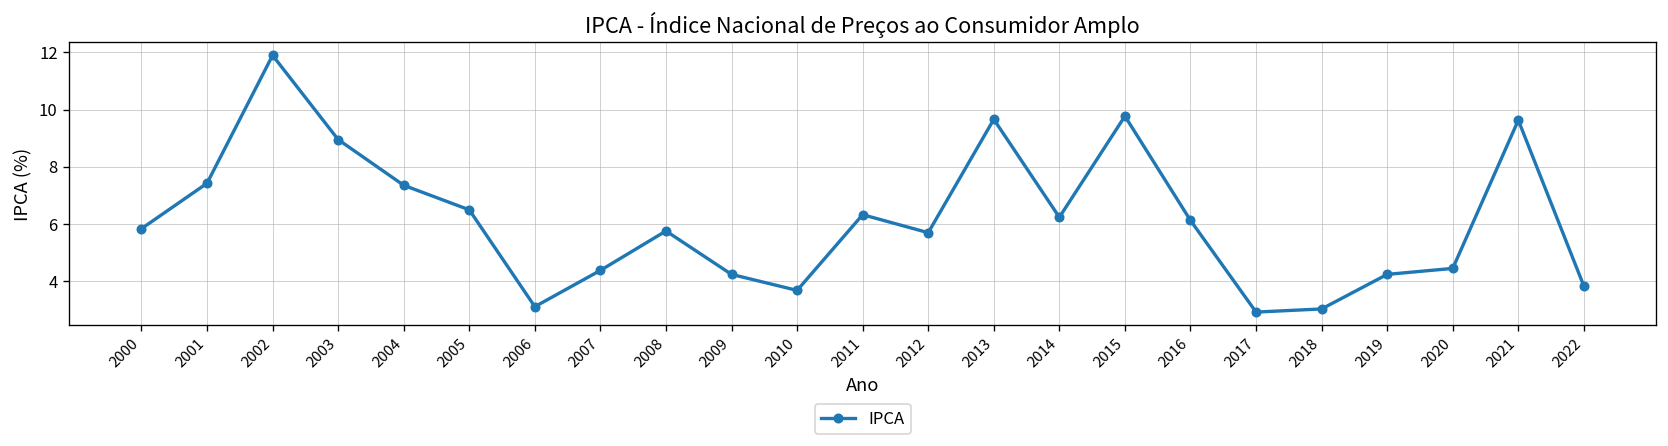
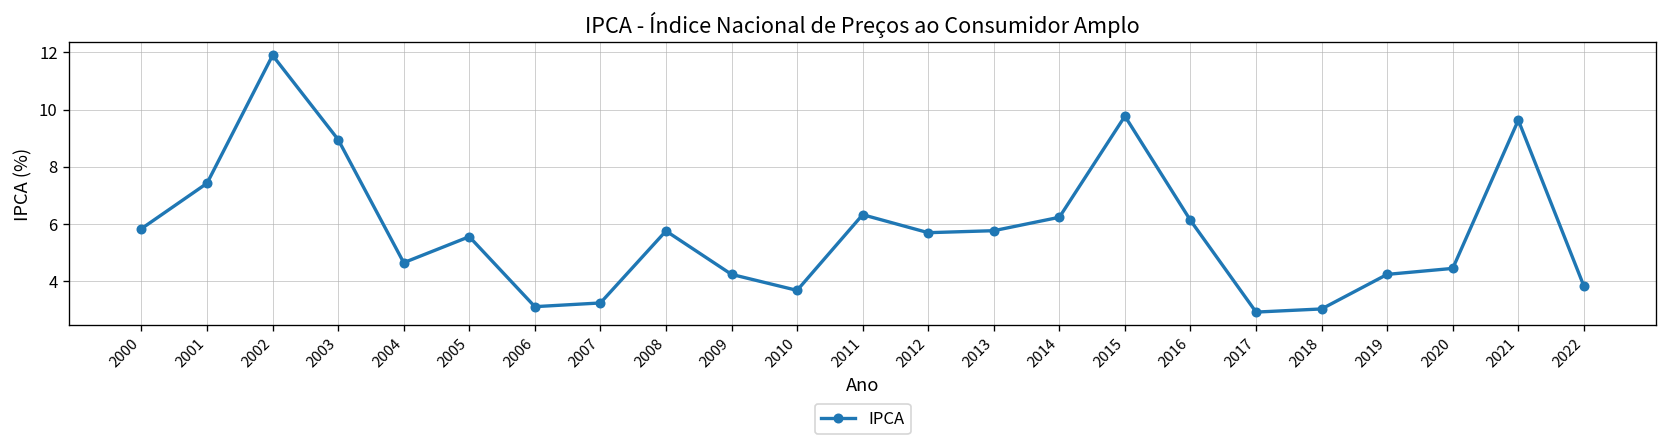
2004: 7.4 -> 4.6
2005: 6.5 -> 5.6
2007: 4.4 -> 3.2
2013: 9.7 -> 5.8
